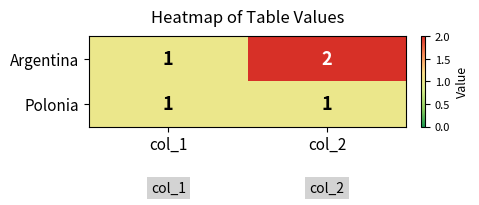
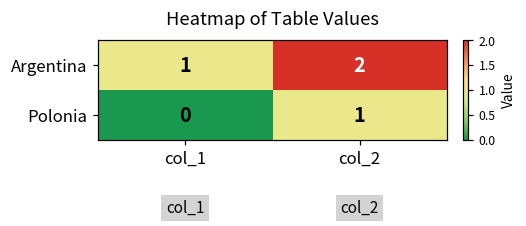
Polonia, col_1: 1 -> 0
